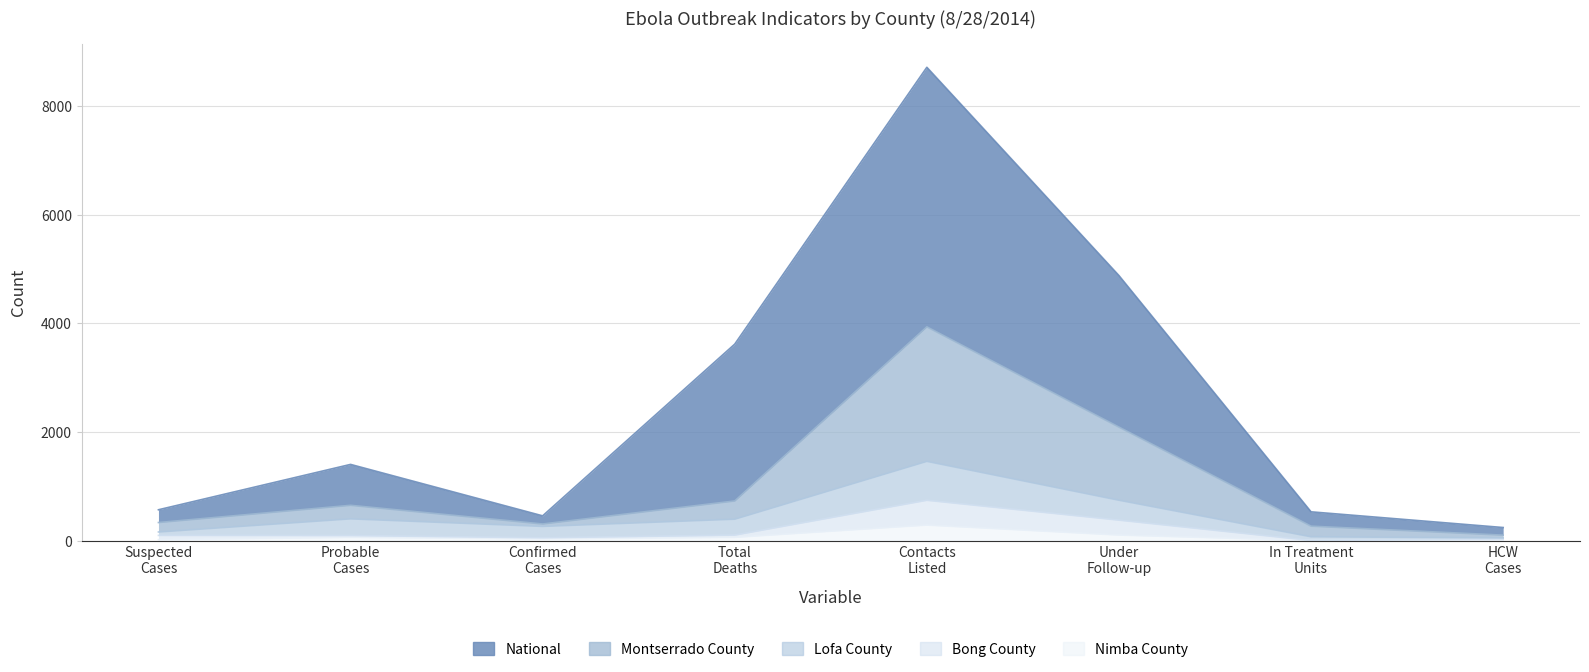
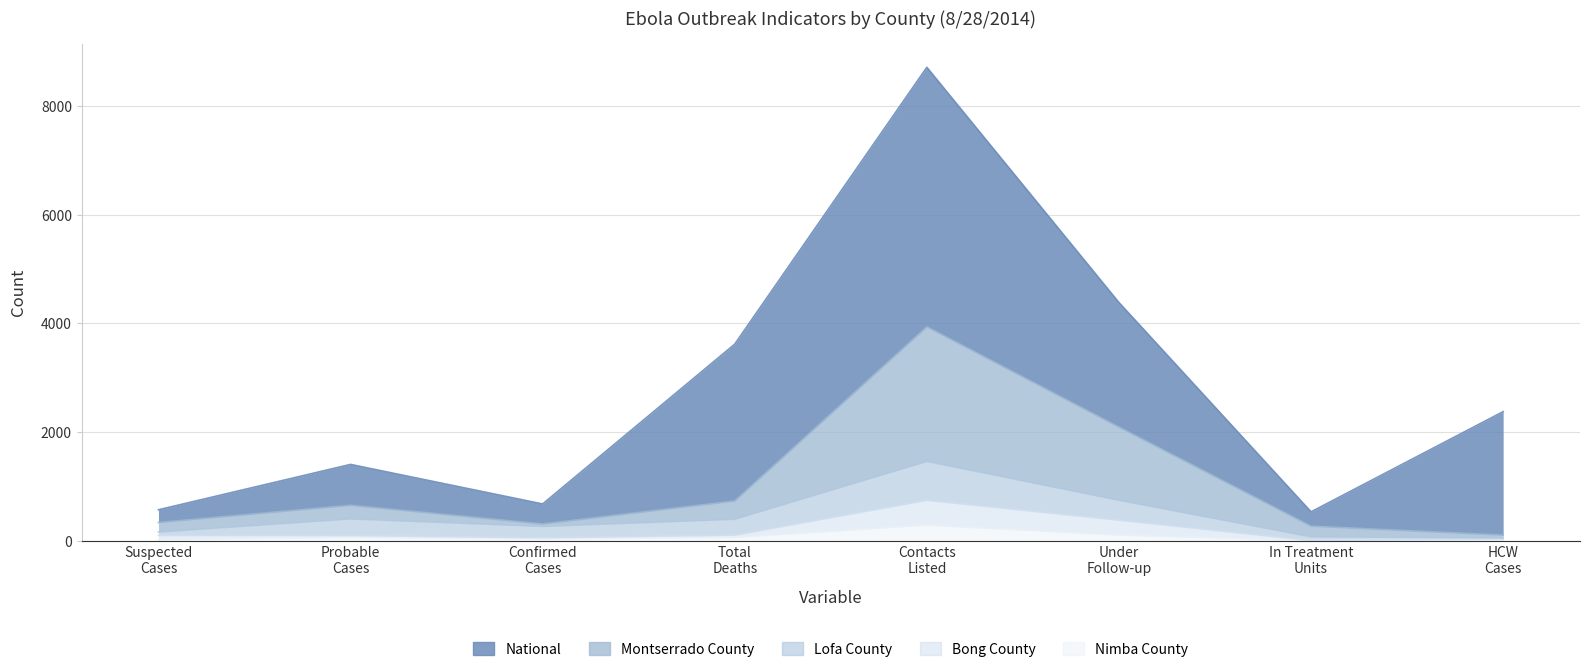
National, Confirmed Cases: 200 -> 400
National, Under Follow-up: 2800 -> 2300
National, HCW Cases: 100 -> 2300
